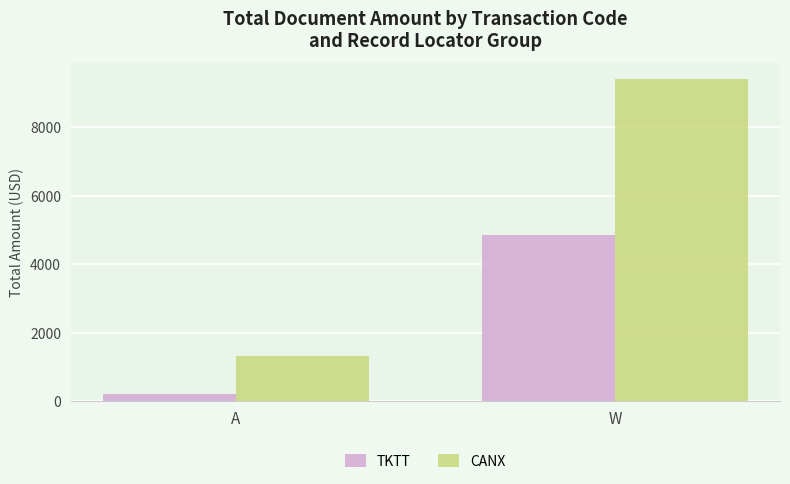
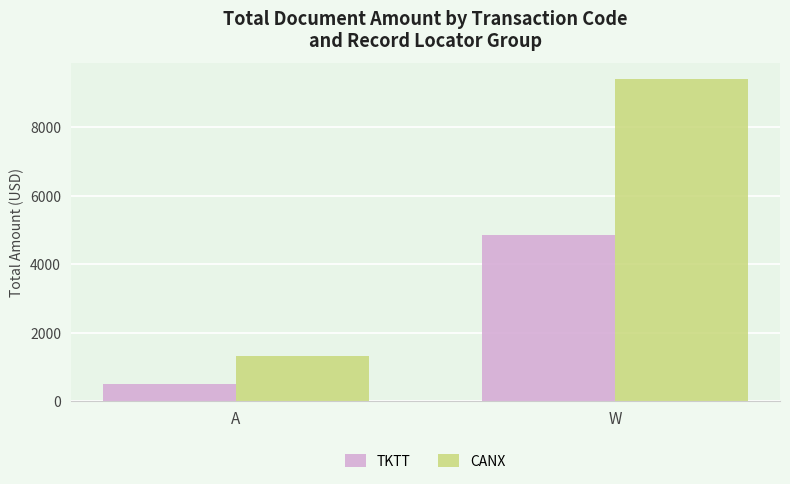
TKTT, A: 200 -> 500
